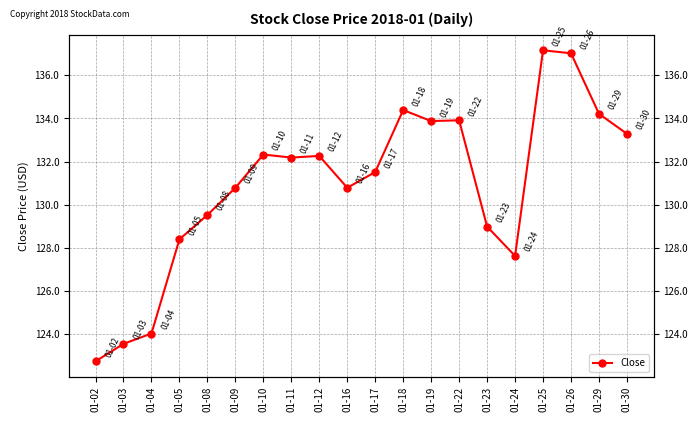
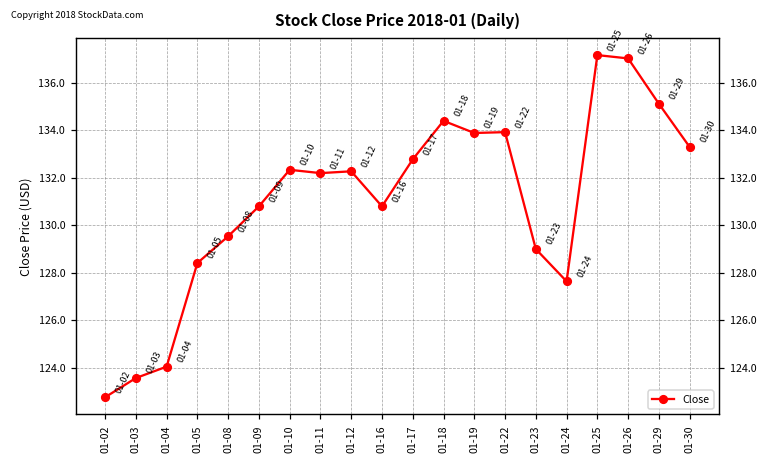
01-17: 131.5 -> 132.8
01-29: 134.2 -> 135.1
